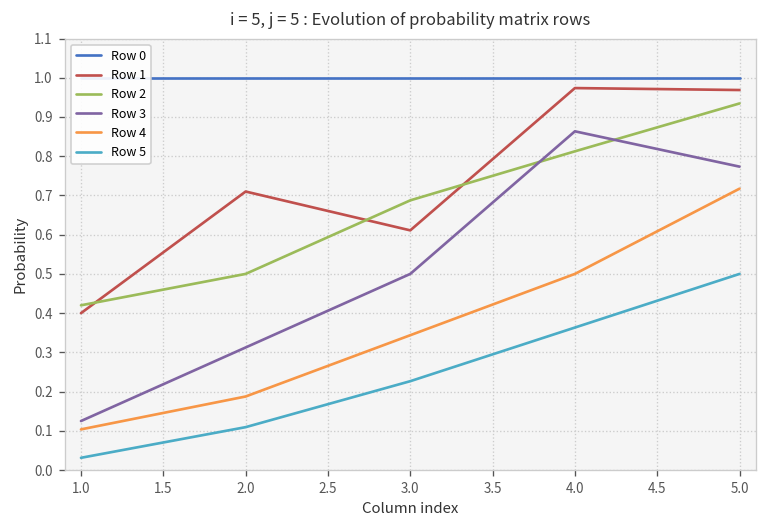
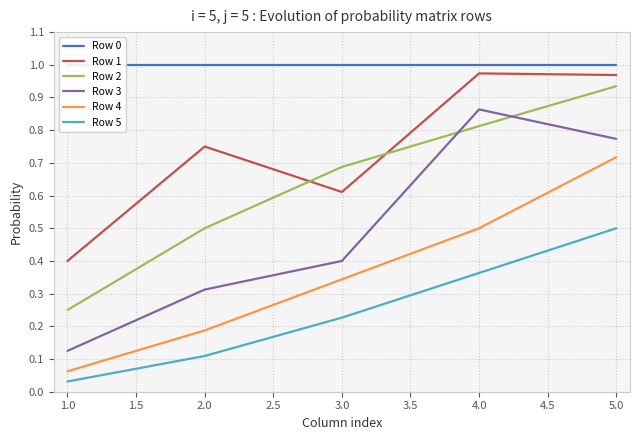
Row 2, 1.0: 0.42 -> 0.25
Row 4, 1.0: 0.10 -> 0.06
Row 1, 2.0: 0.71 -> 0.75
Row 3, 3.0: 0.5 -> 0.4
